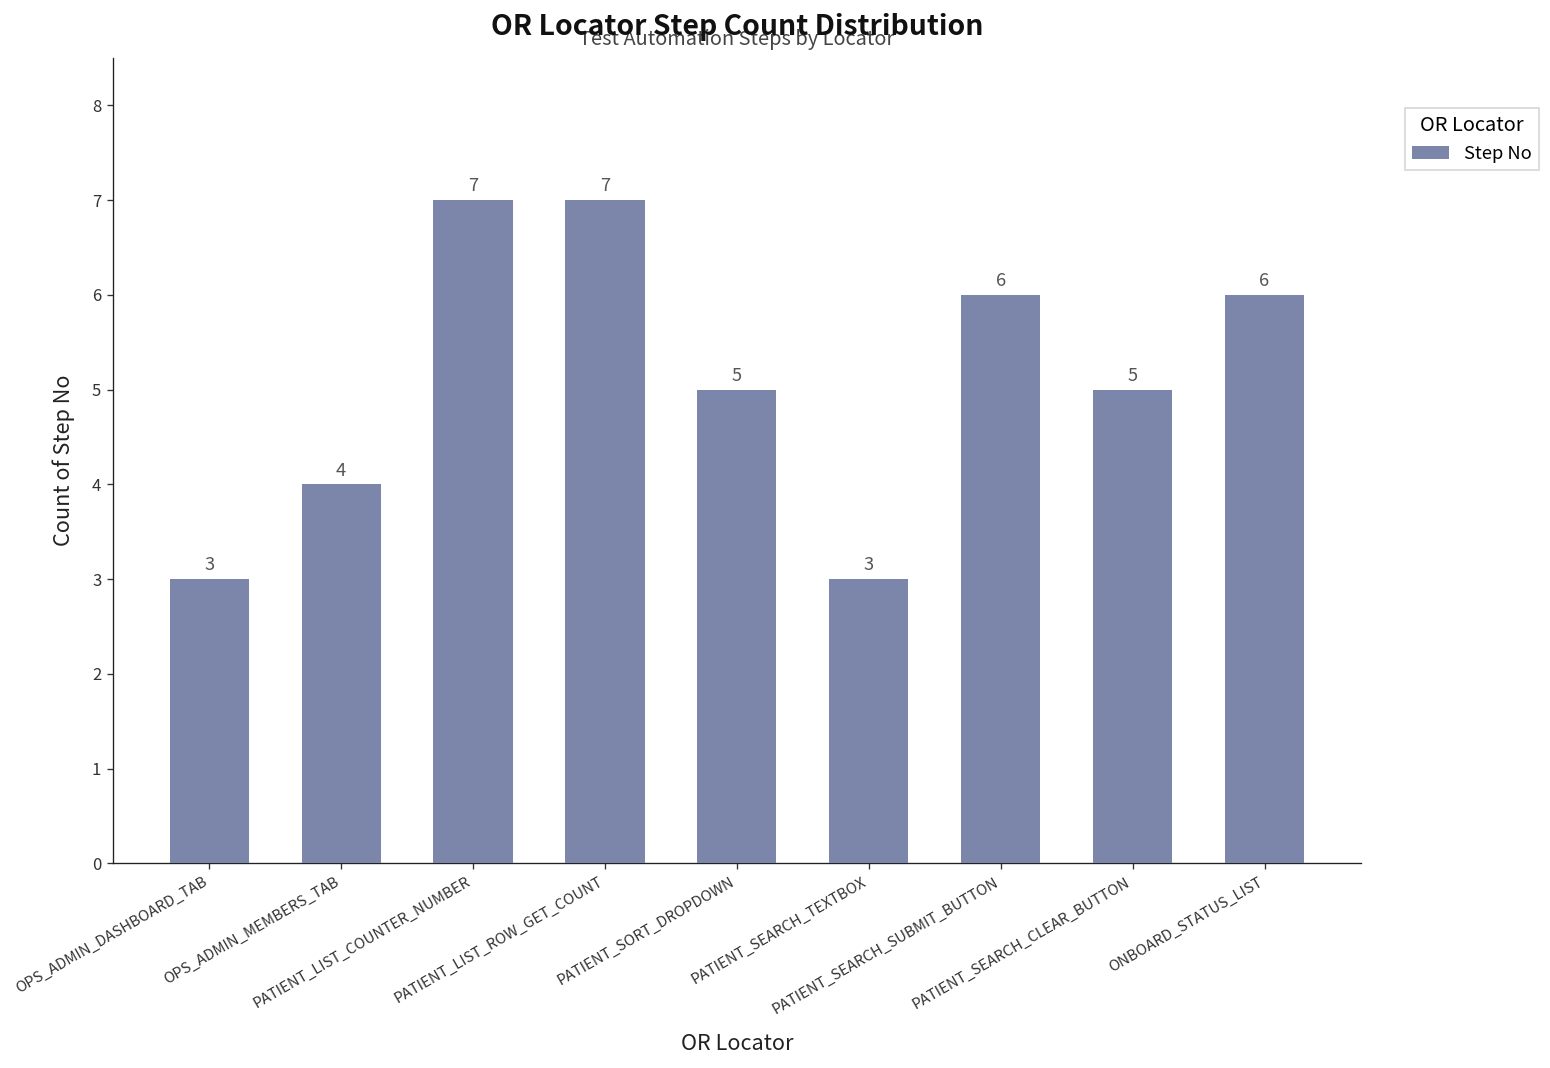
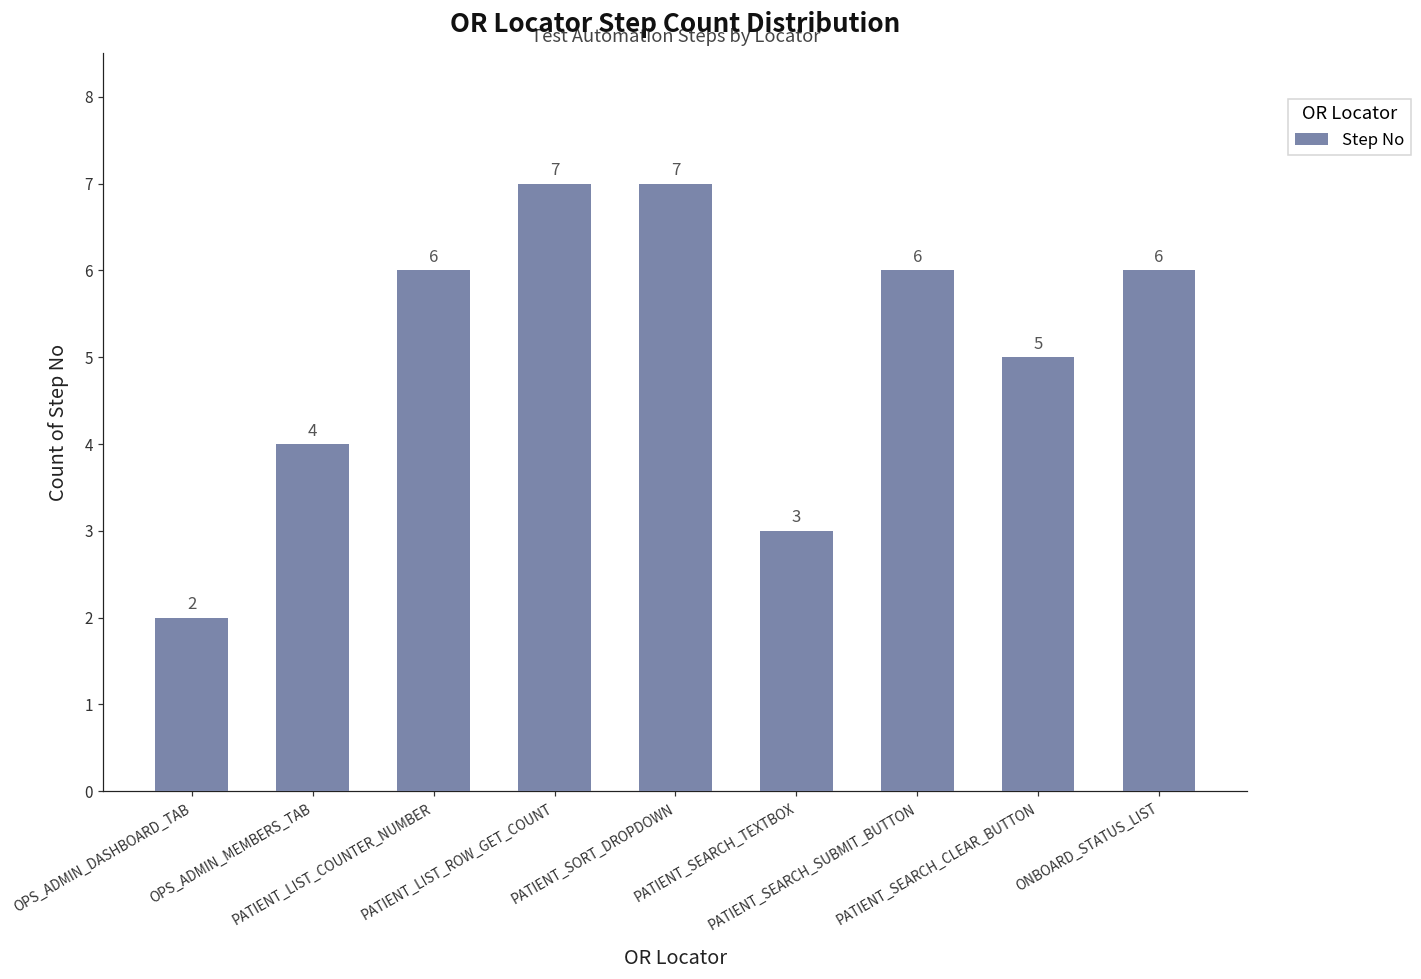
OPS_ADMIN_DASHBOARD_TAB: 3 -> 2
PATIENT_LIST_COUNTER_NUMBER: 7 -> 6
PATIENT_SORT_DROPDOWN: 5 -> 7
